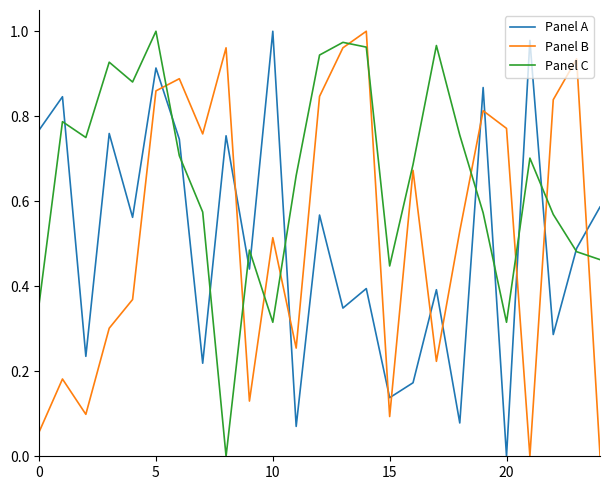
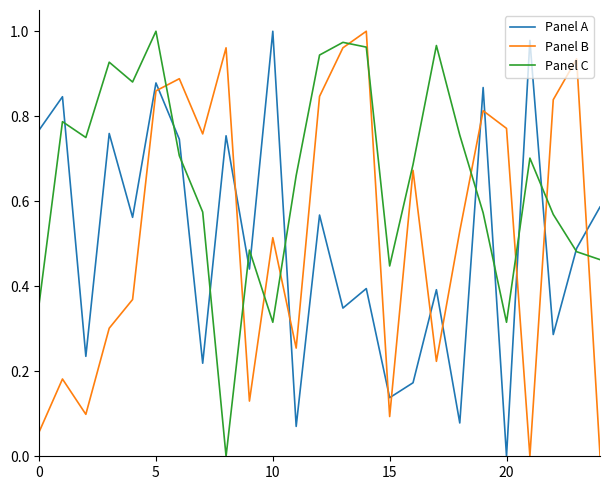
Panel A, 5: 0.91 -> 0.88
